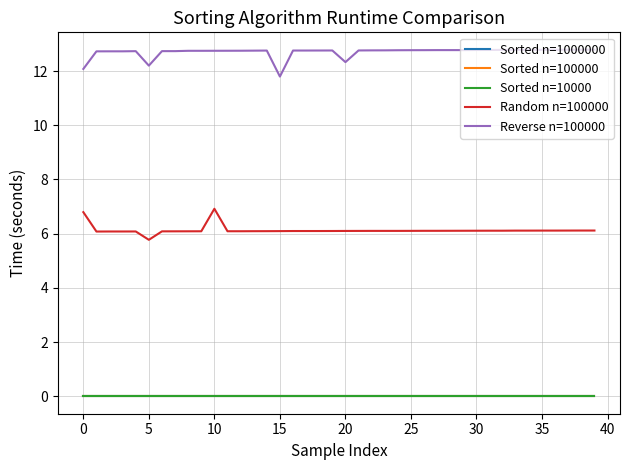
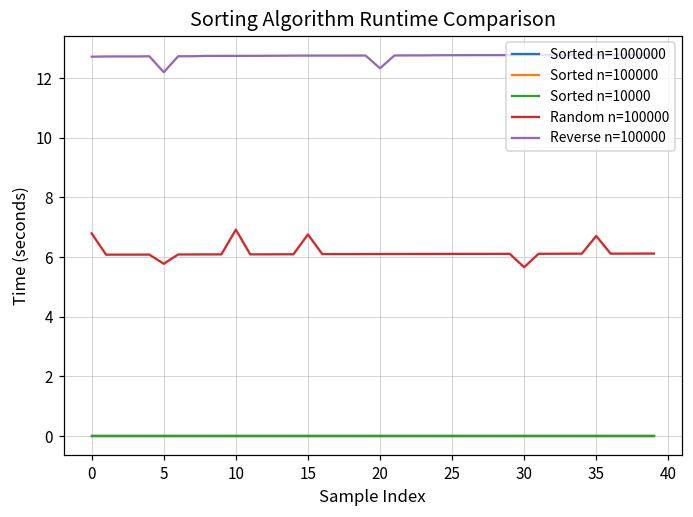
Reverse n=100000, 0: 12.1 -> 12.7
Random n=100000, 15: 6.1 -> 6.8
Reverse n=100000, 15: 11.8 -> 12.8
Random n=100000, 30: 6.1 -> 5.7
Random n=100000, 35: 6.1 -> 6.7
